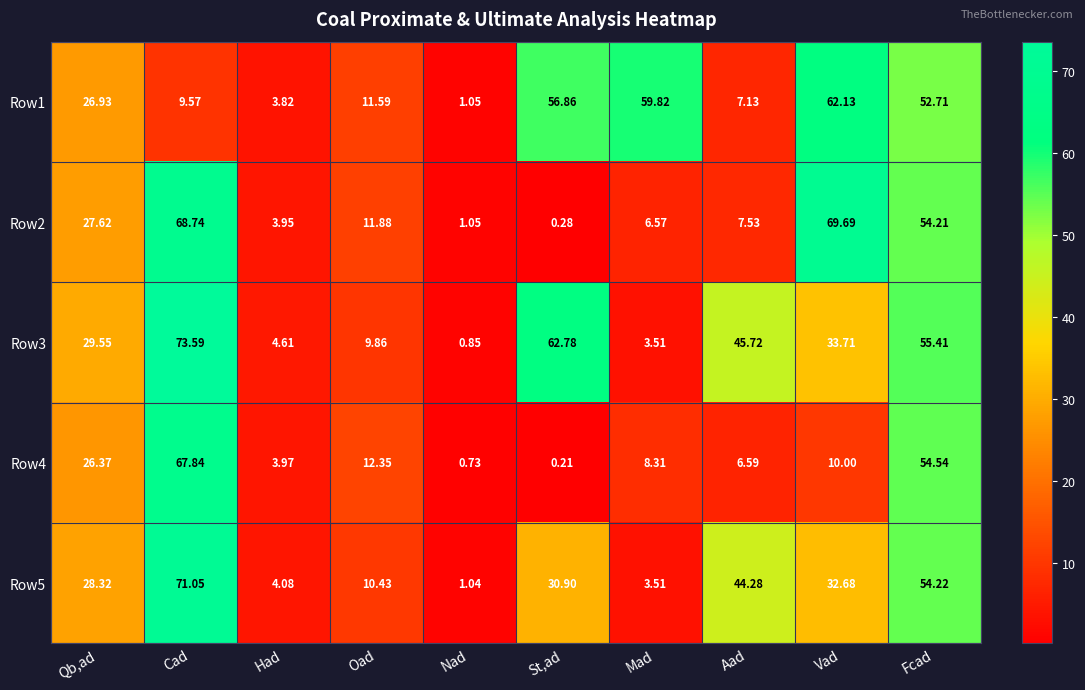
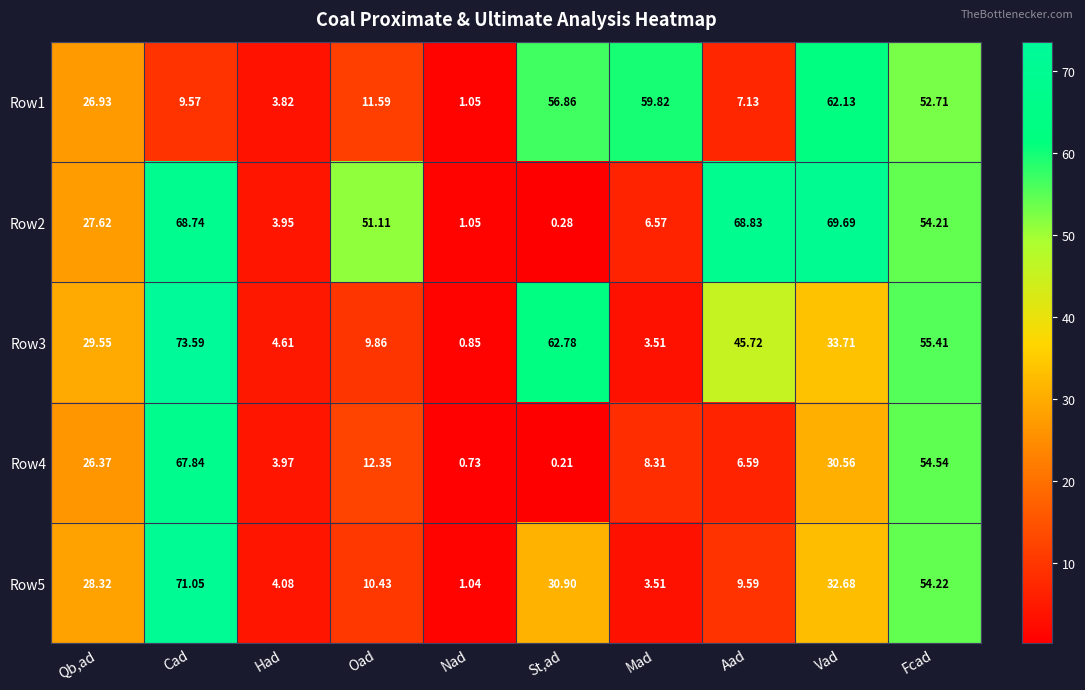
Row2, Oad: 11.88 -> 51.11
Row2, Aad: 7.53 -> 68.83
Row4, Vad: 10.00 -> 30.56
Row5, Aad: 44.28 -> 9.59
